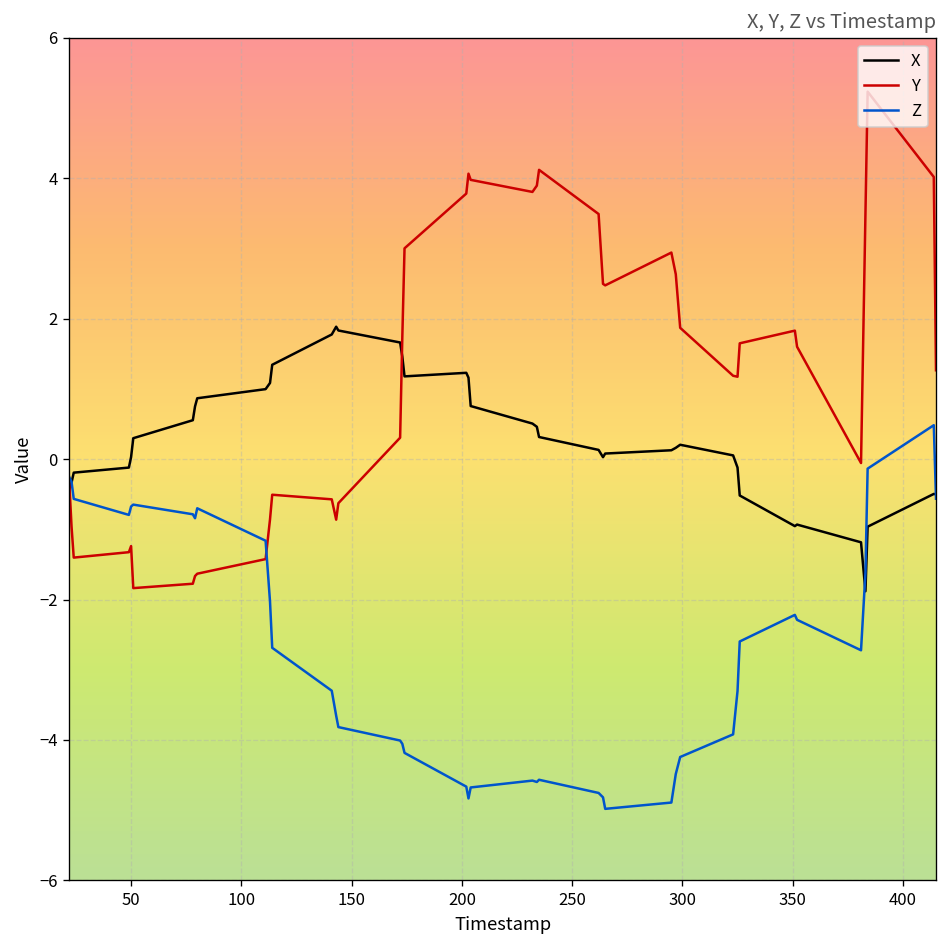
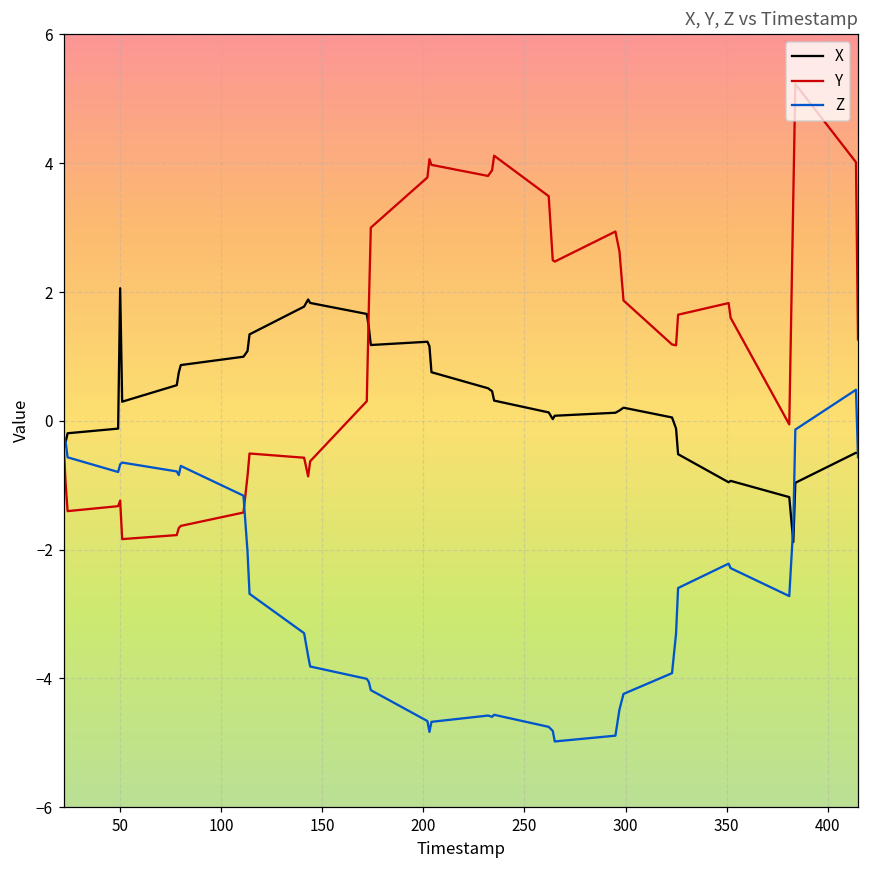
X, 50: 0.0 -> 2.1
